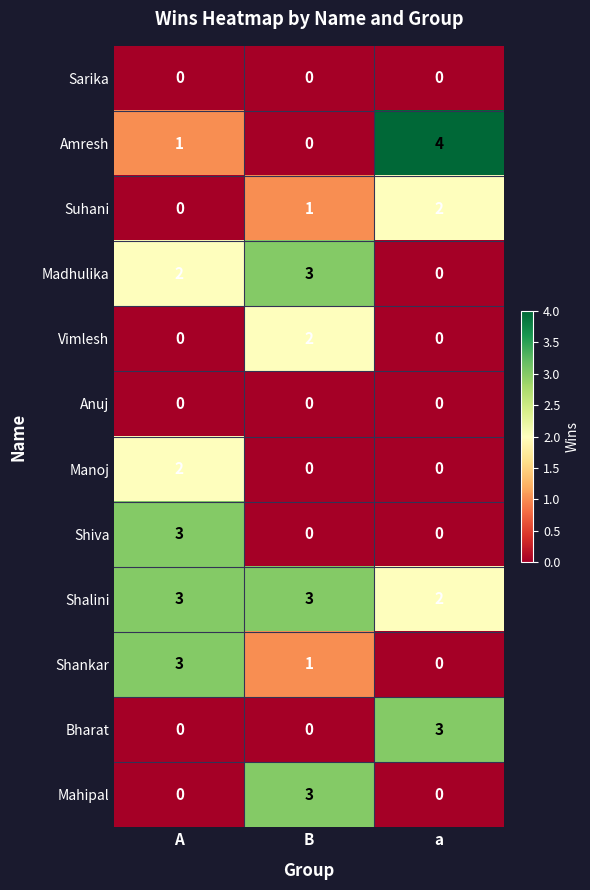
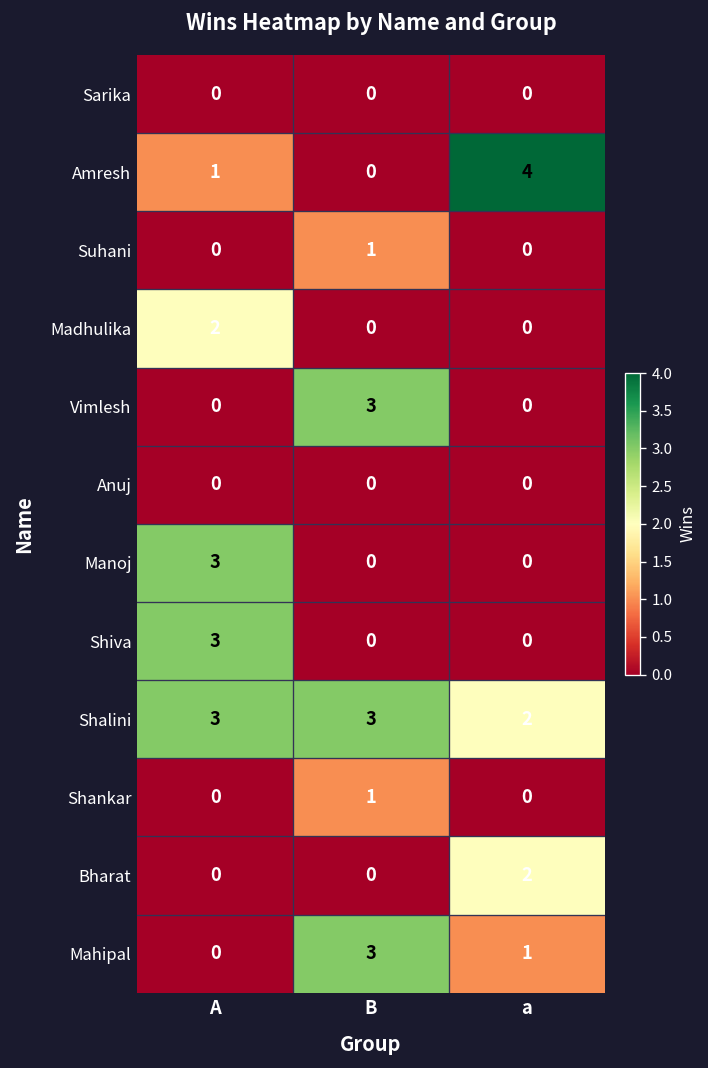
Suhani, a: 2 -> 0
Madhulika, B: 3 -> 0
Vimlesh, B: 2 -> 3
Manoj, A: 2 -> 3
Shankar, A: 3 -> 0
Bharat, a: 3 -> 2
Mahipal, a: 0 -> 1
